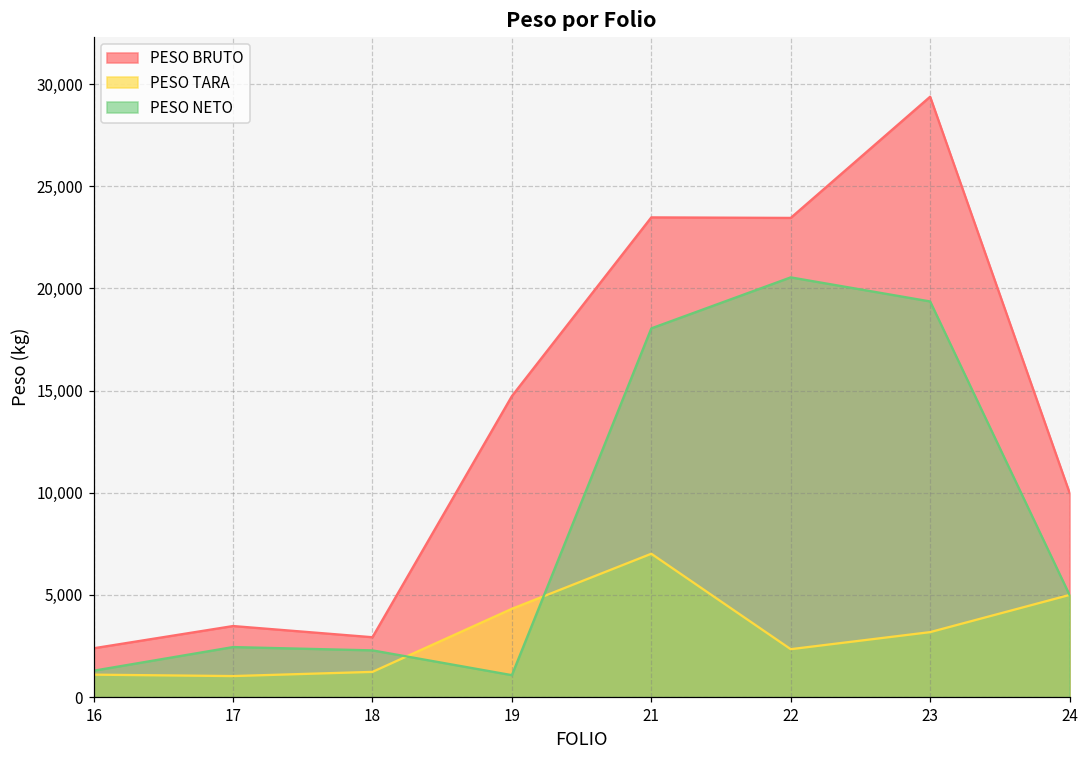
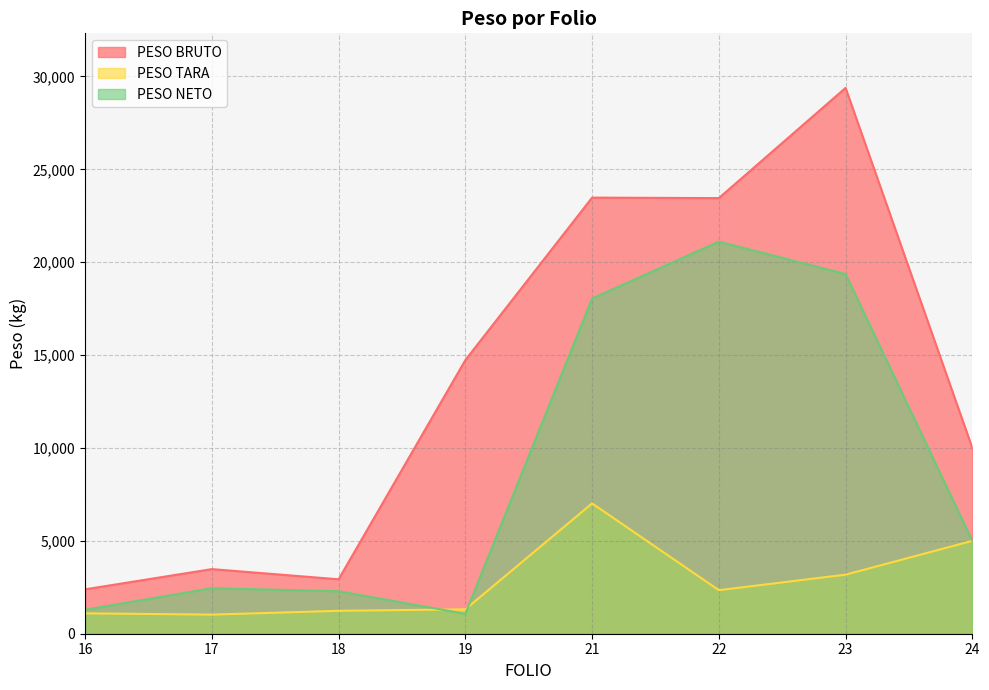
PESO TARA, 19: 4,300 -> 1,300
PESO NETO, 22: 20,500 -> 21,100
